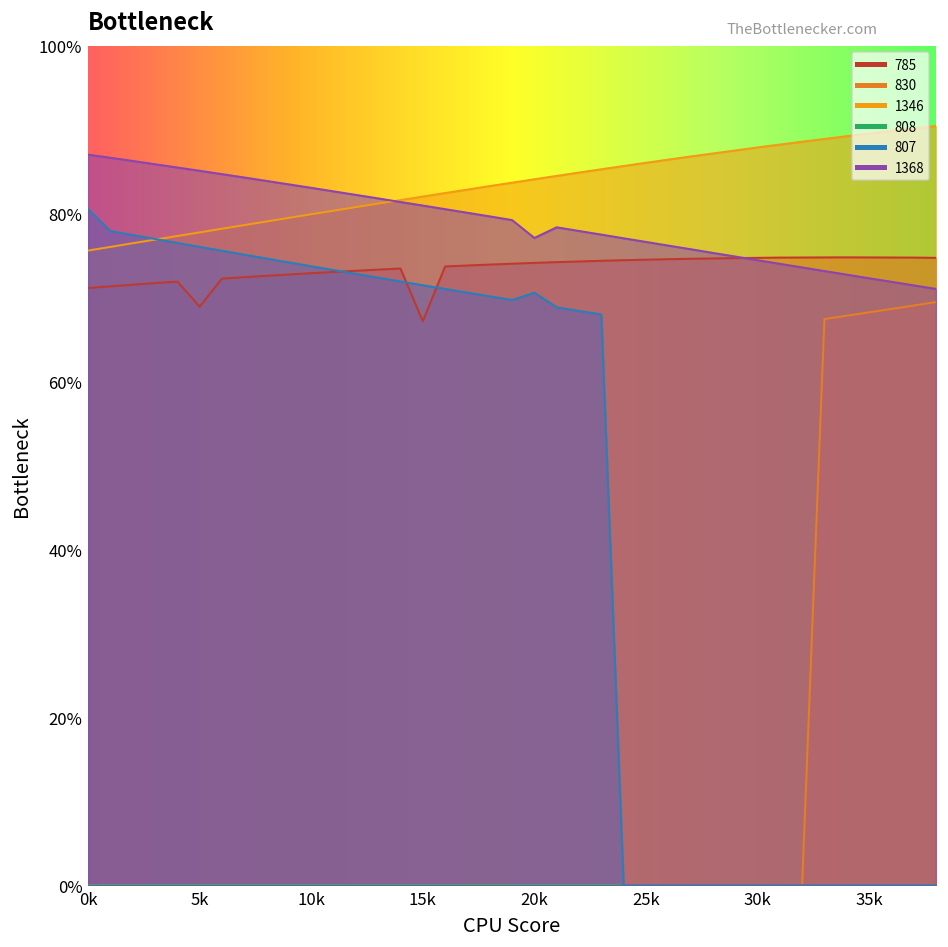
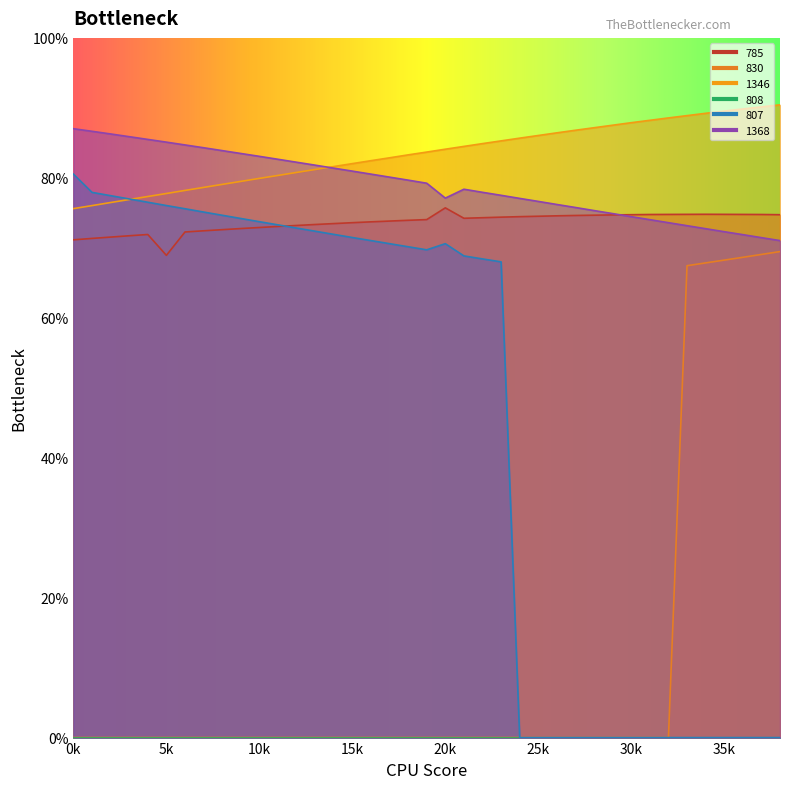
785, 15k: 67% -> 74%
785, 20k: 74% -> 76%
